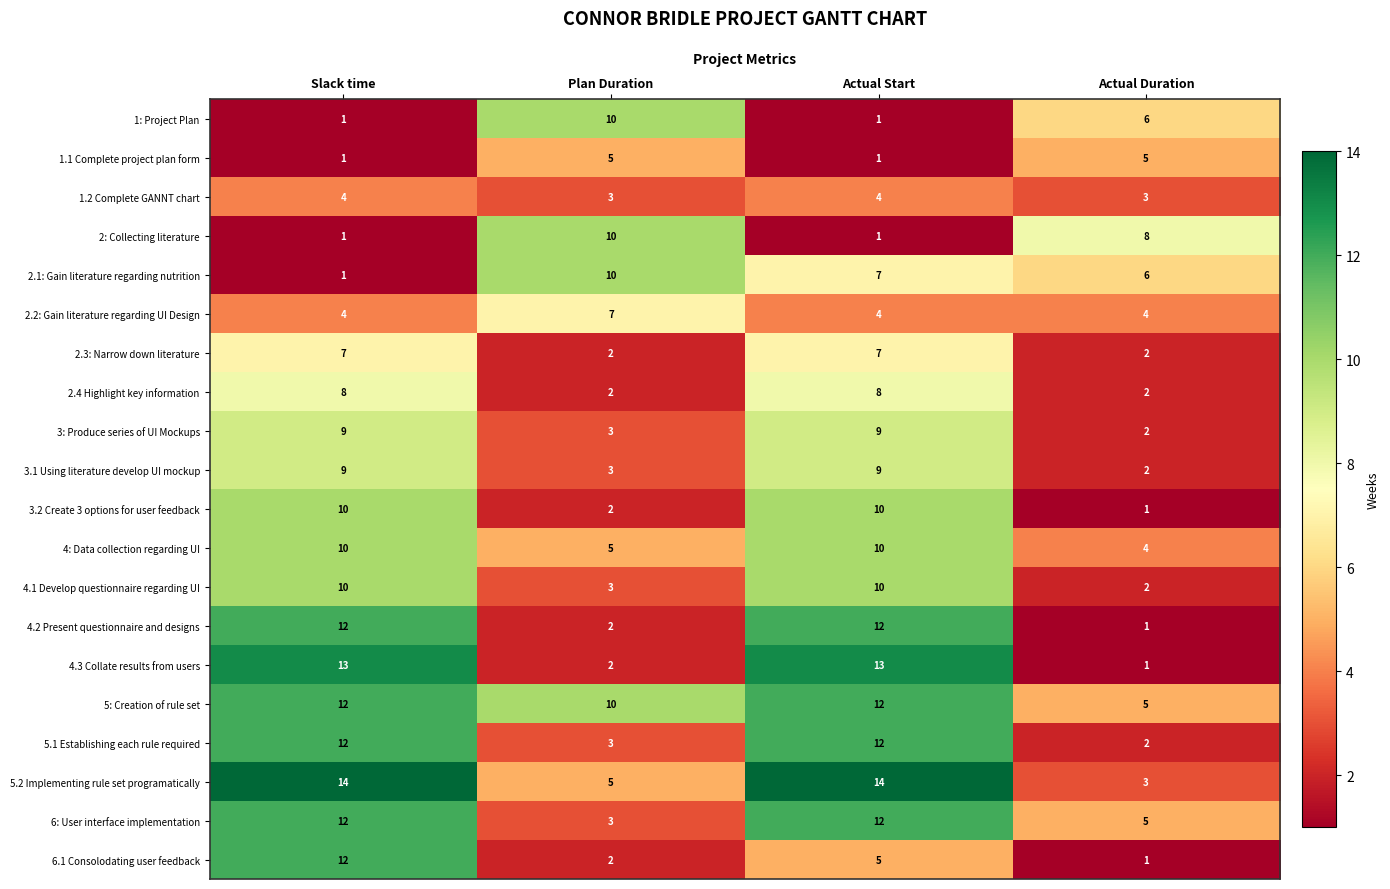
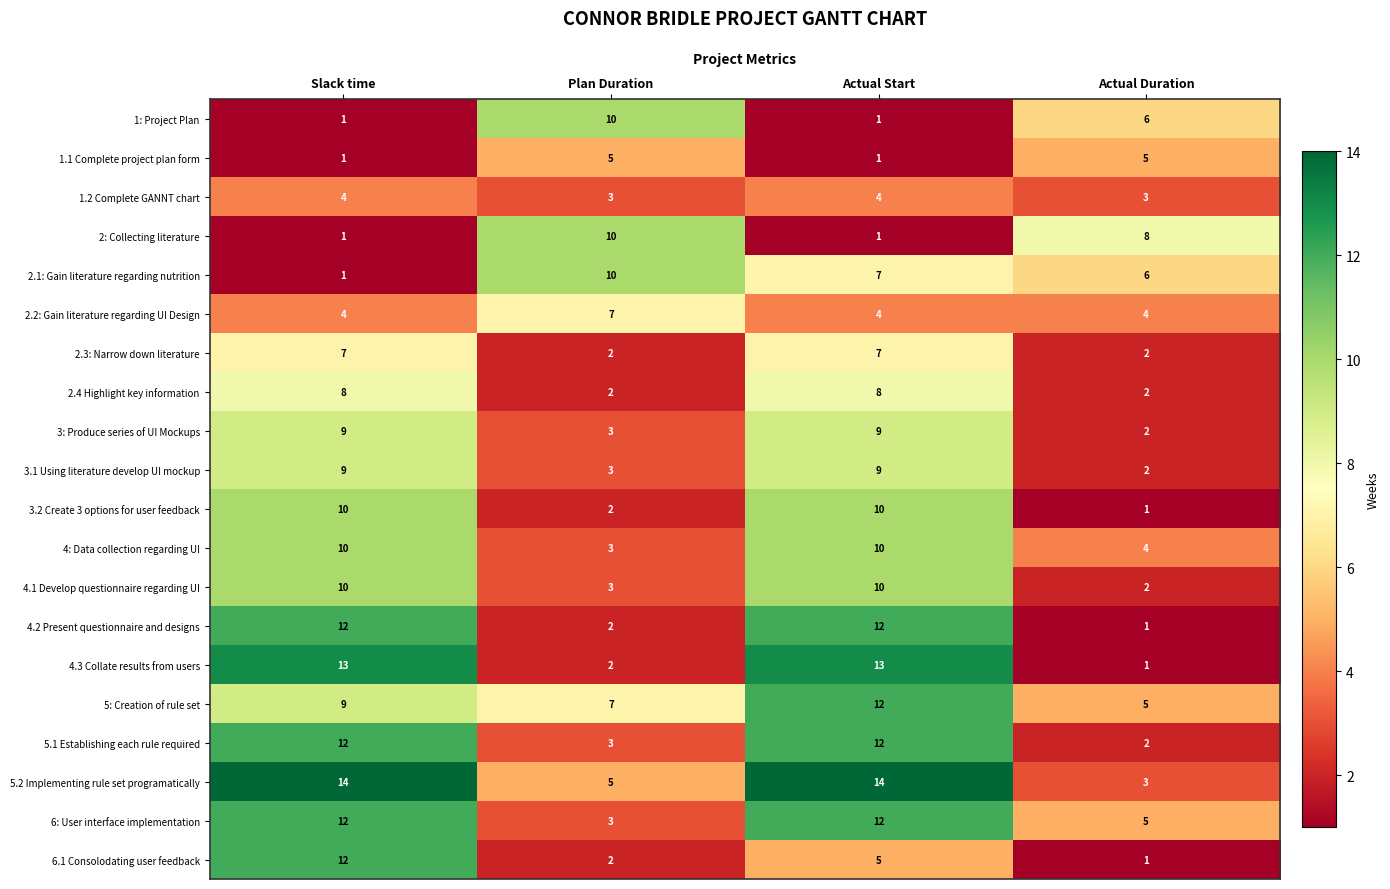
4: Data collection regarding UI, Plan Duration: 5 -> 3
5: Creation of rule set, Slack time: 12 -> 9
5: Creation of rule set, Plan Duration: 10 -> 7
